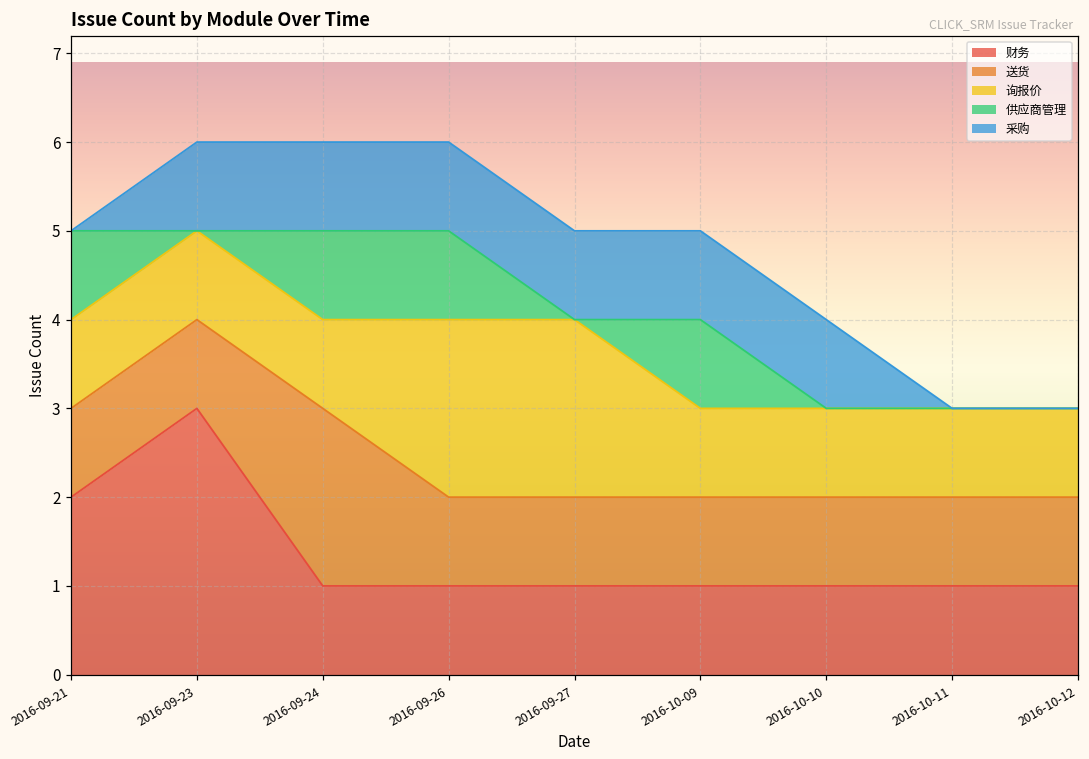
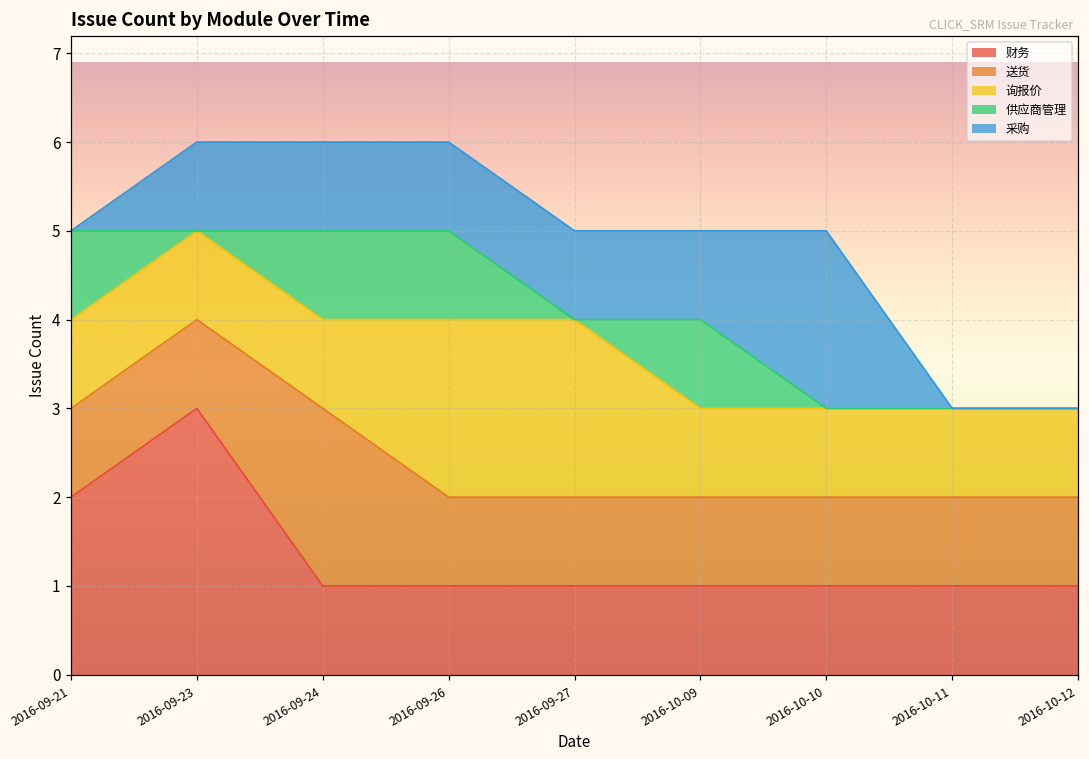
采购, 2016-10-10: 1 -> 2
